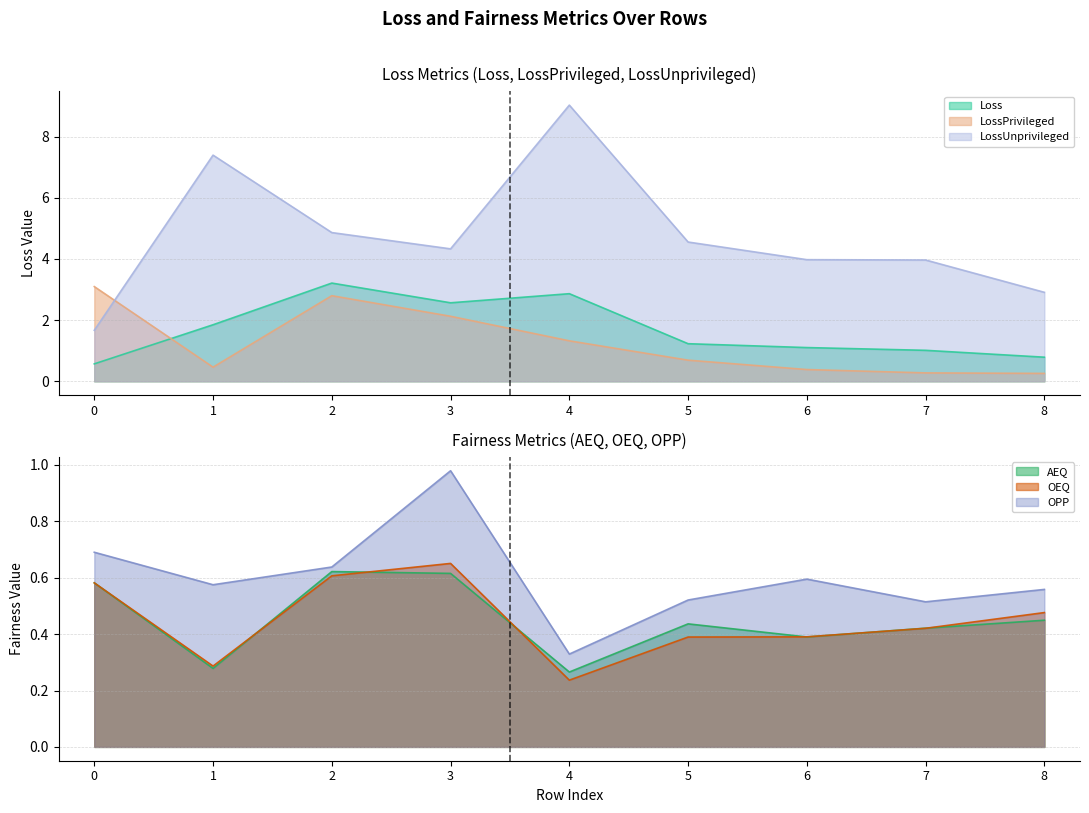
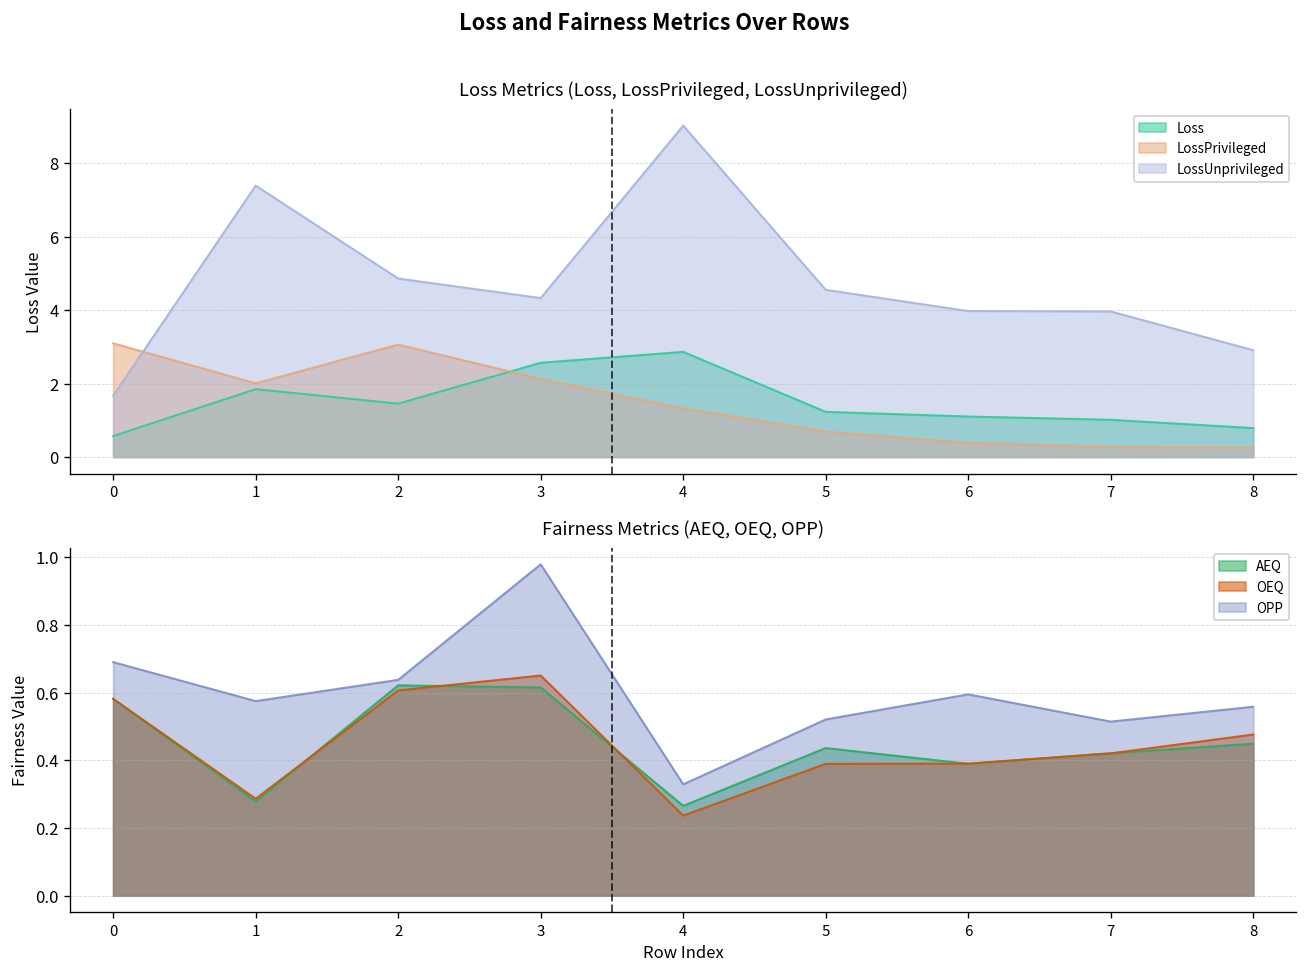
Loss Metrics (Loss, LossPrivileged, LossUnprivileged), LossPrivileged, 1: 0.5 -> 2.0
Loss Metrics (Loss, LossPrivileged, LossUnprivileged), Loss, 2: 3.2 -> 1.5
Loss Metrics (Loss, LossPrivileged, LossUnprivileged), LossPrivileged, 2: 2.8 -> 3.1
